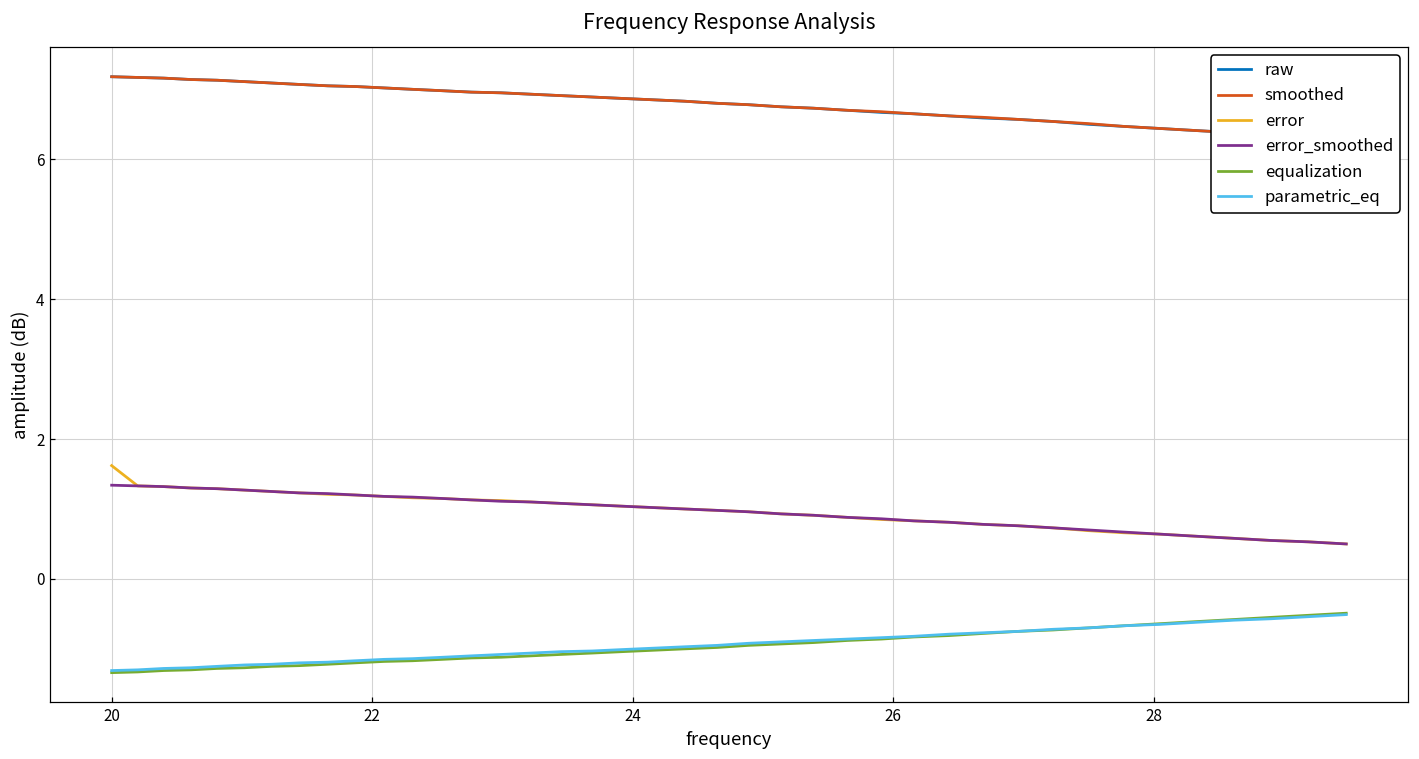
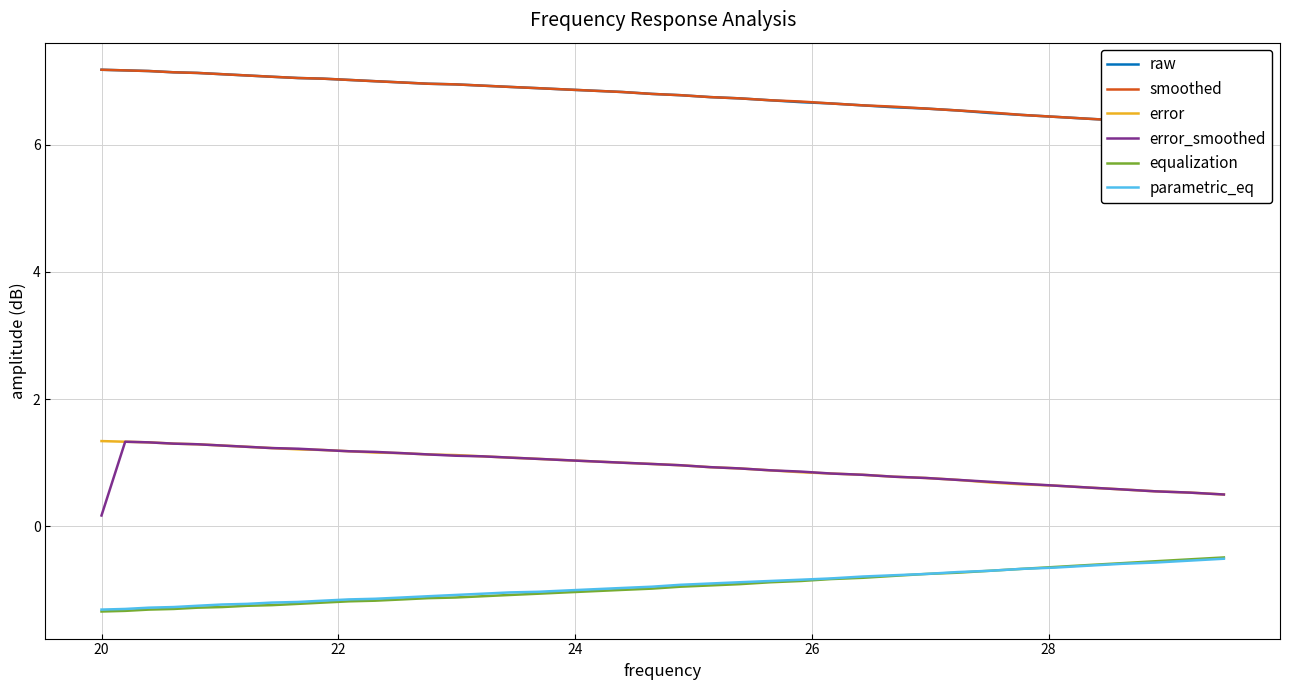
error, 20: 1.6 -> 1.3
error_smoothed, 20: 1.3 -> 0.2
